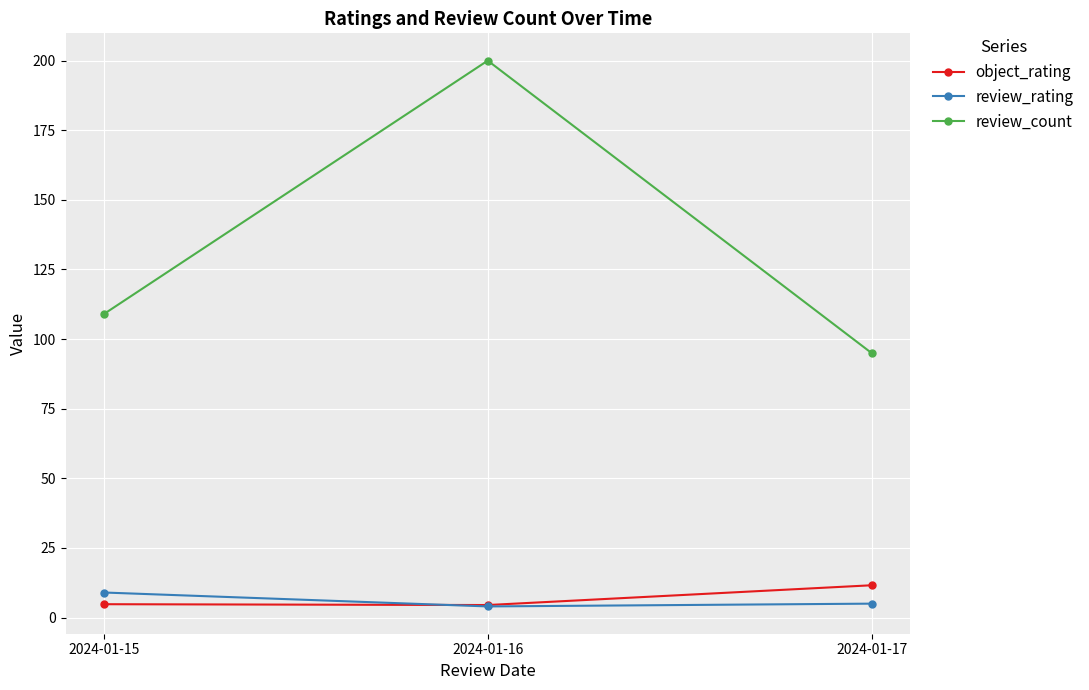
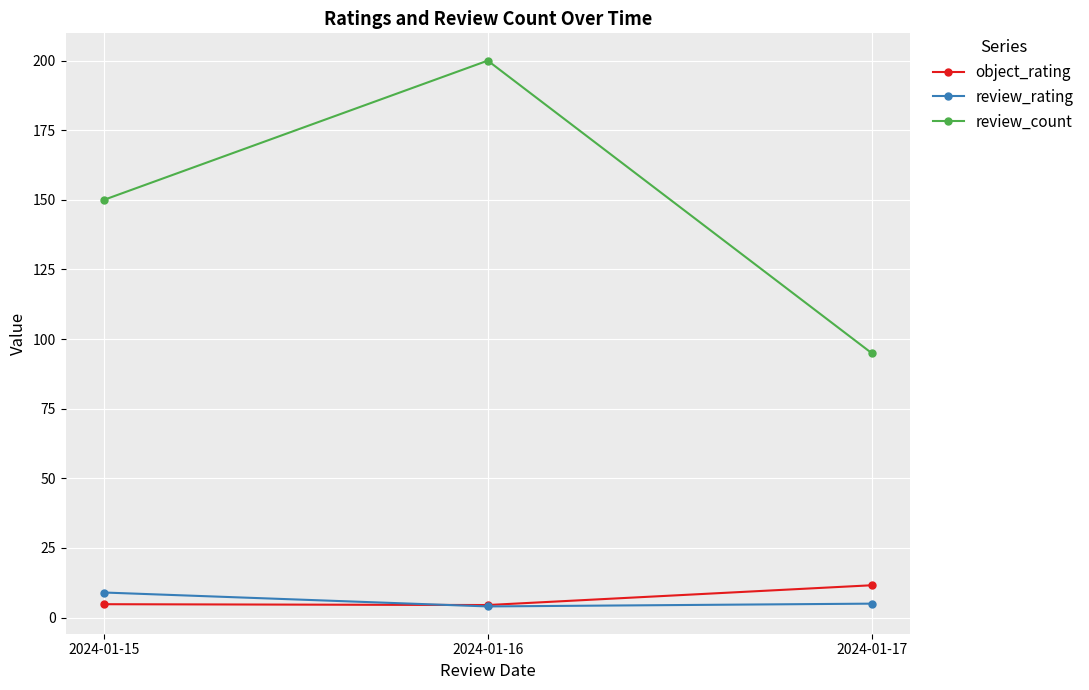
review_count, 2024-01-15: 109 -> 150
